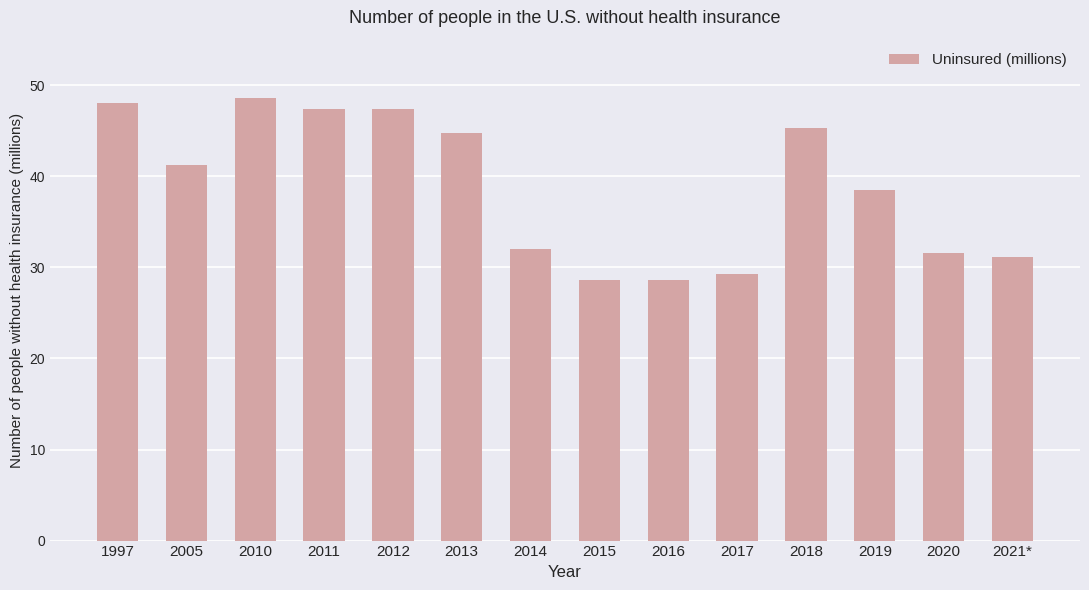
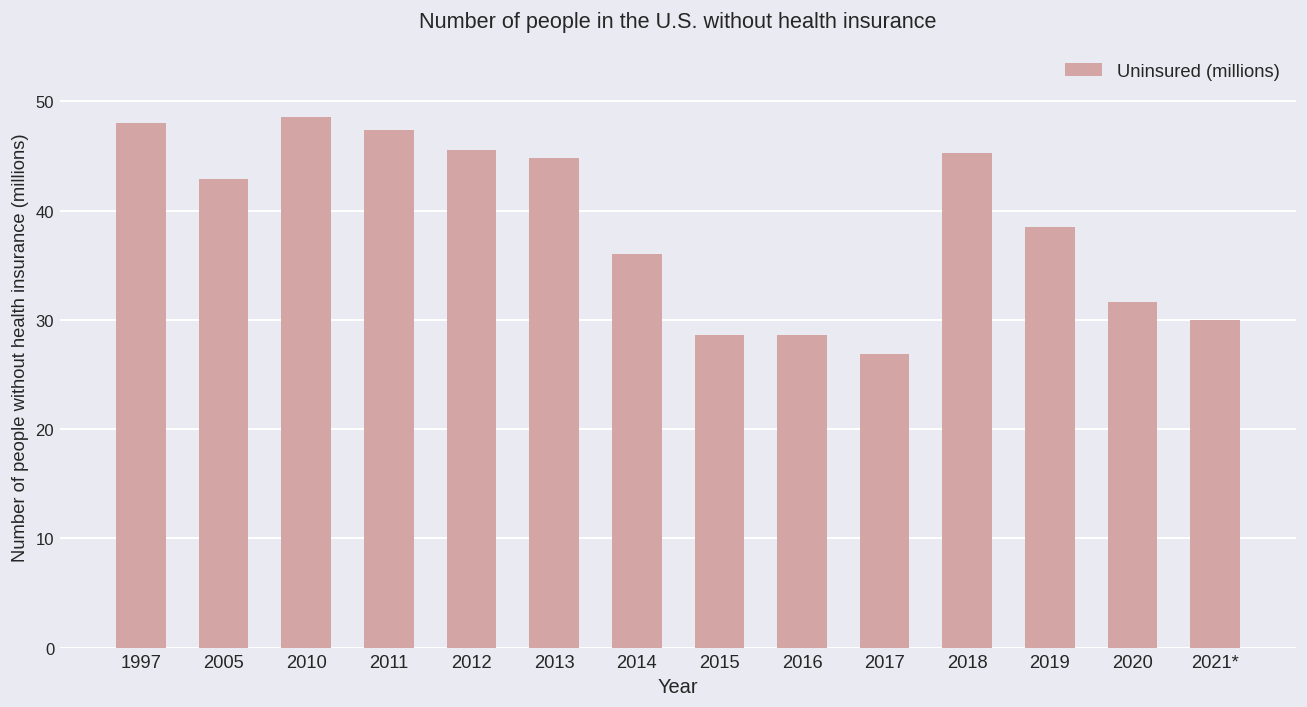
2005: 41 -> 43
2012: 47 -> 46
2014: 32 -> 36
2017: 29 -> 27
2021*: 31 -> 30
